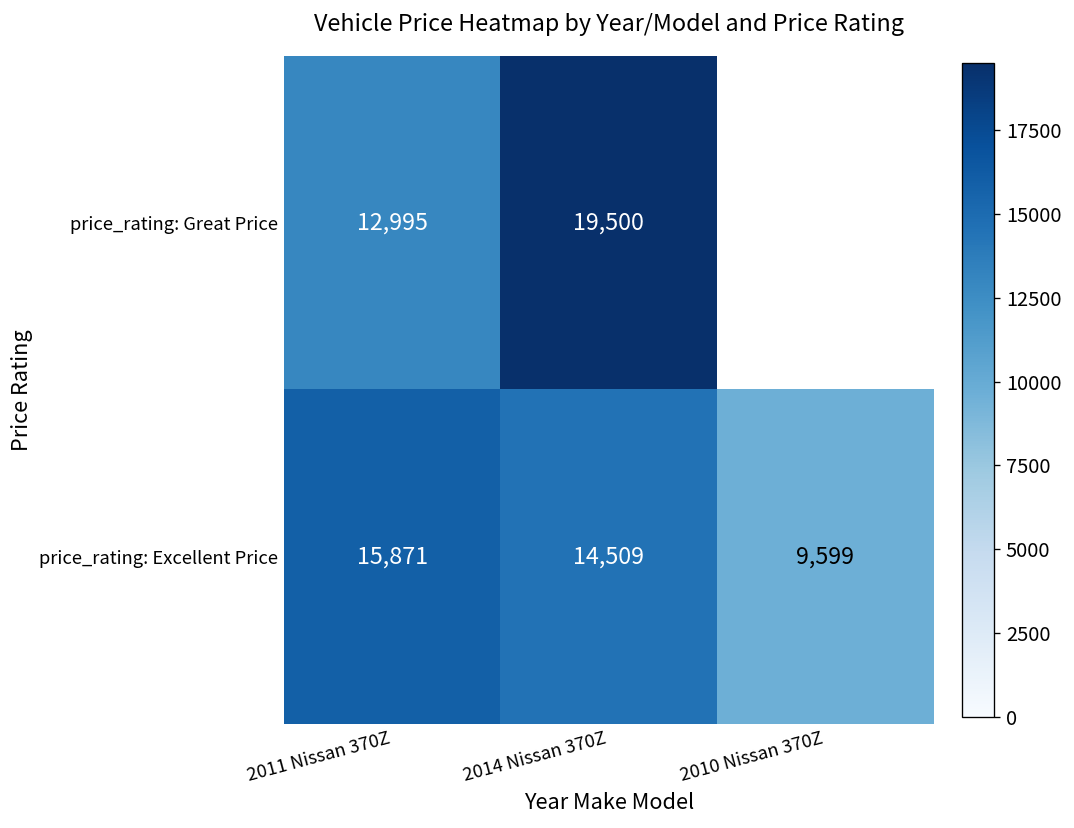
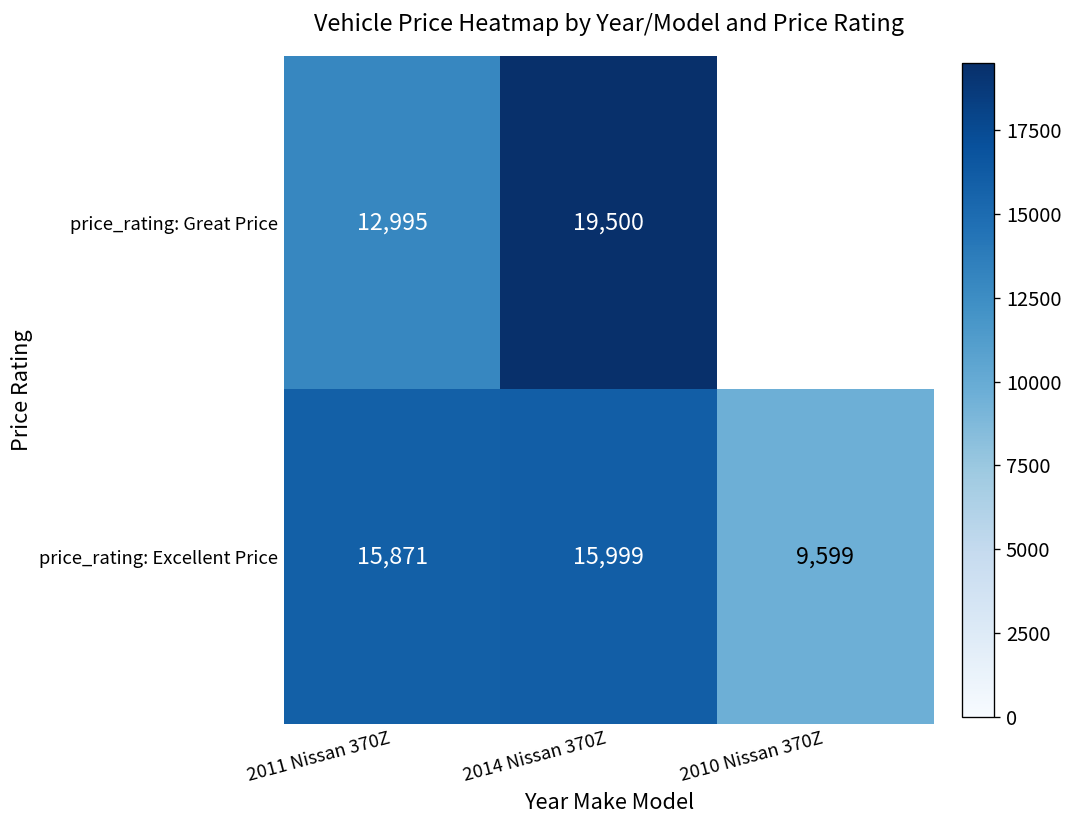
price_rating: Excellent Price, 2014 Nissan 370Z: 14,509 -> 15,999
